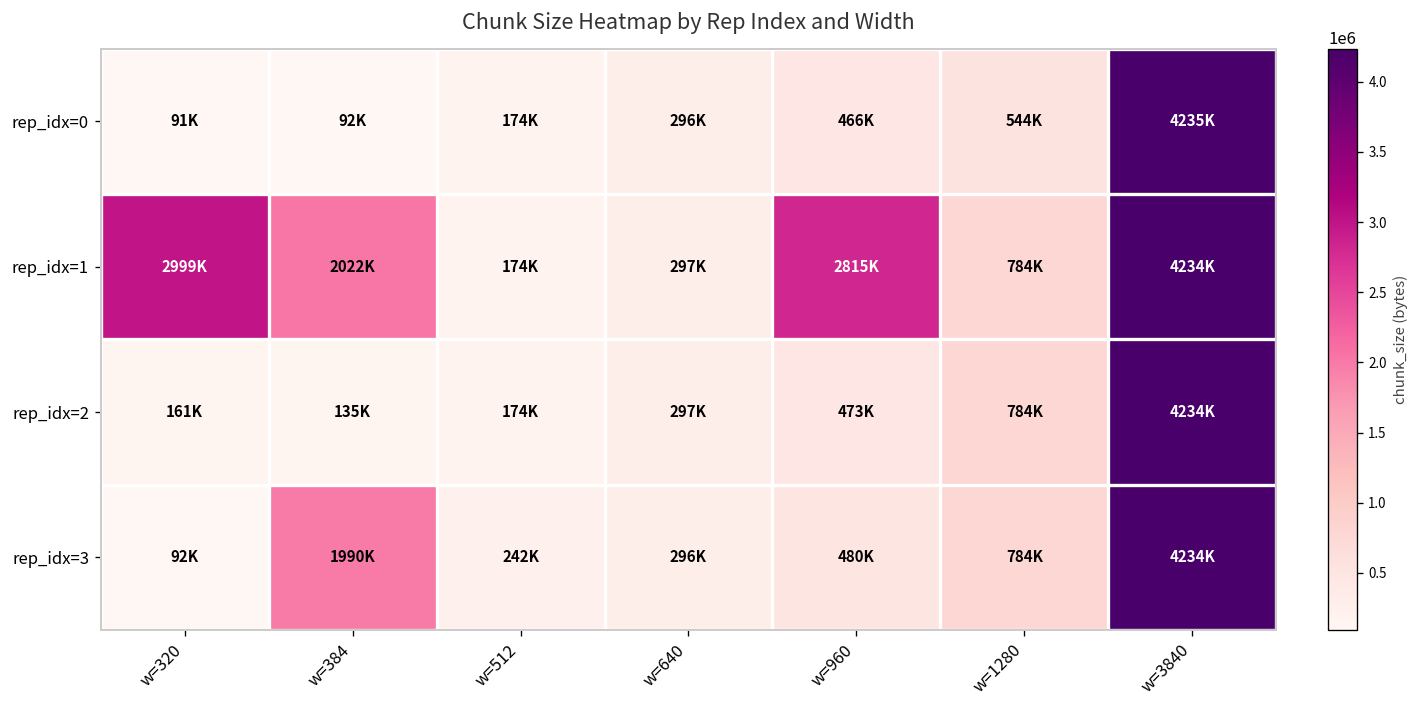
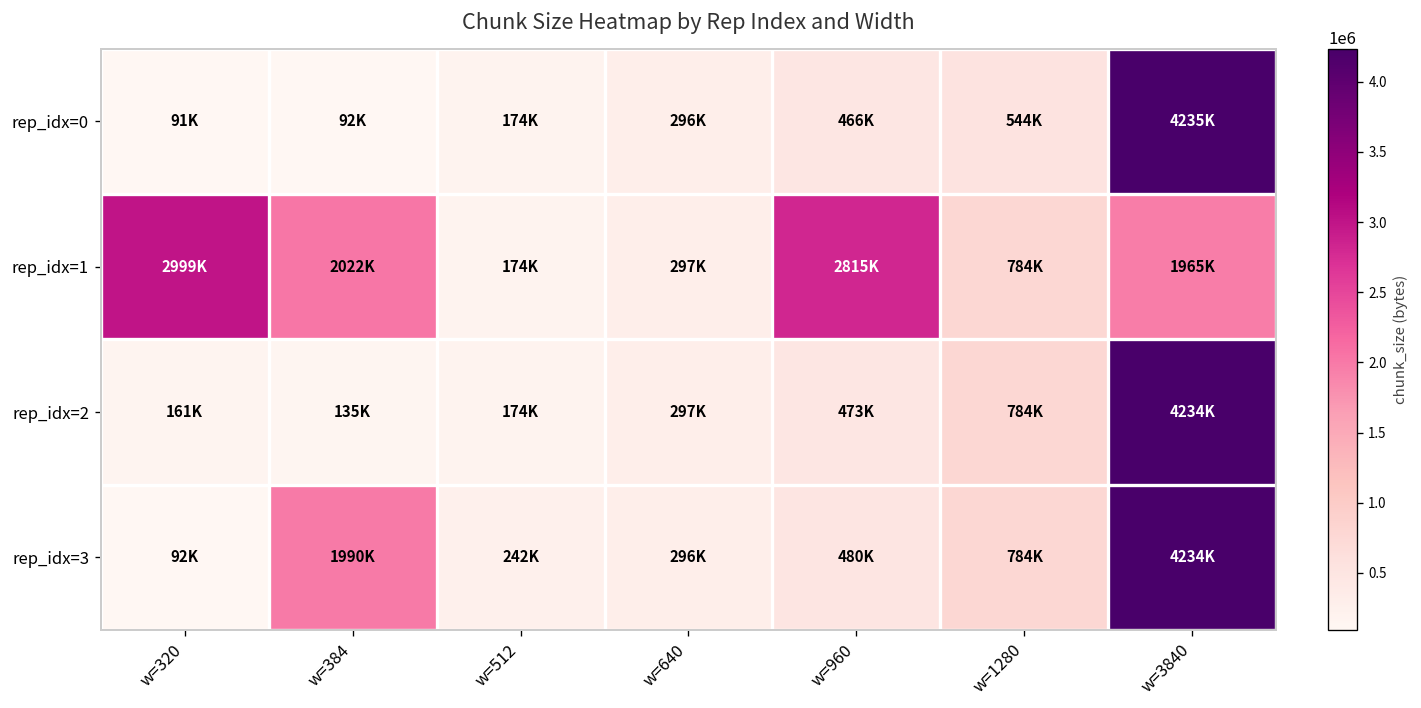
rep_idx=1, w=3840: 4234K -> 1965K
